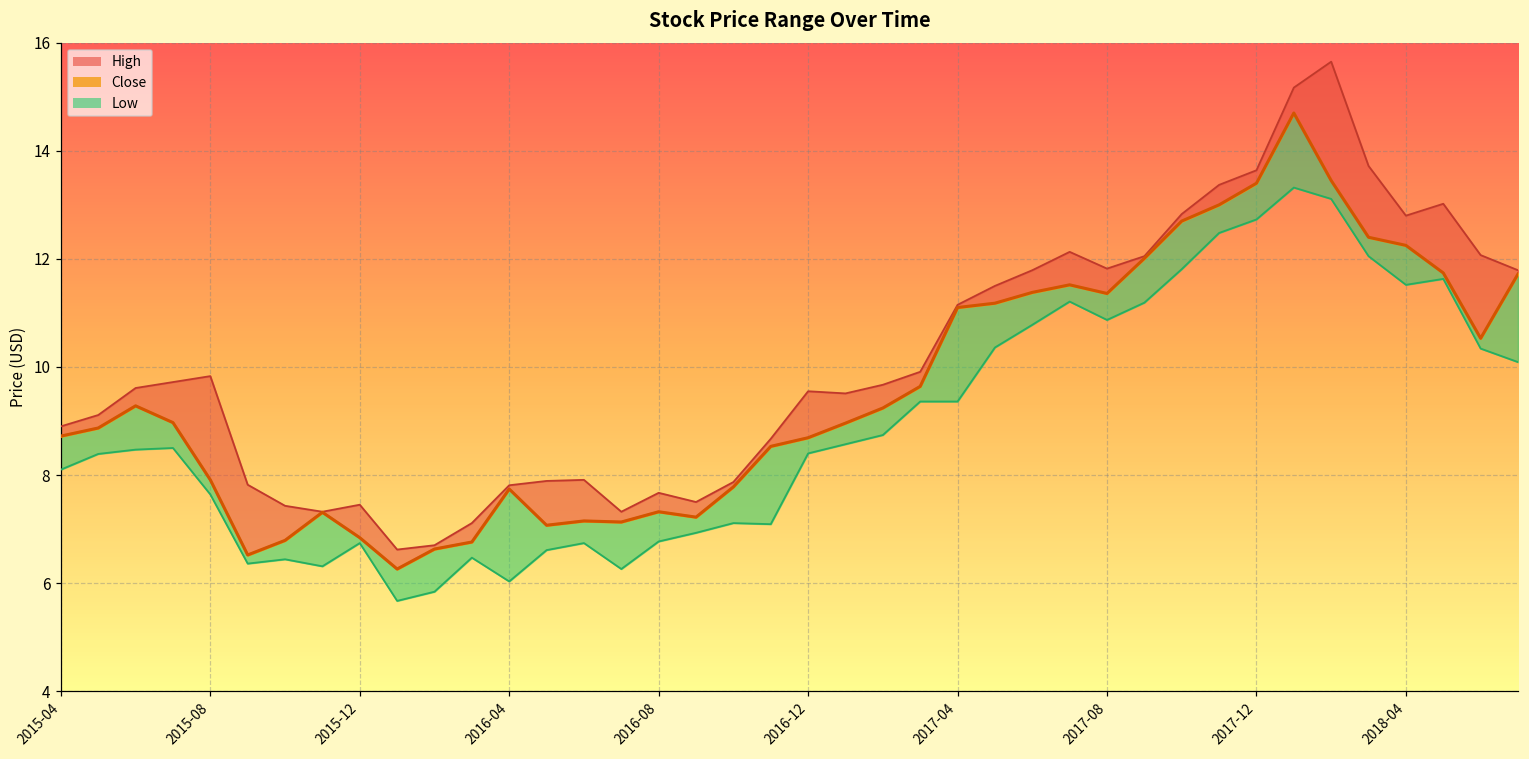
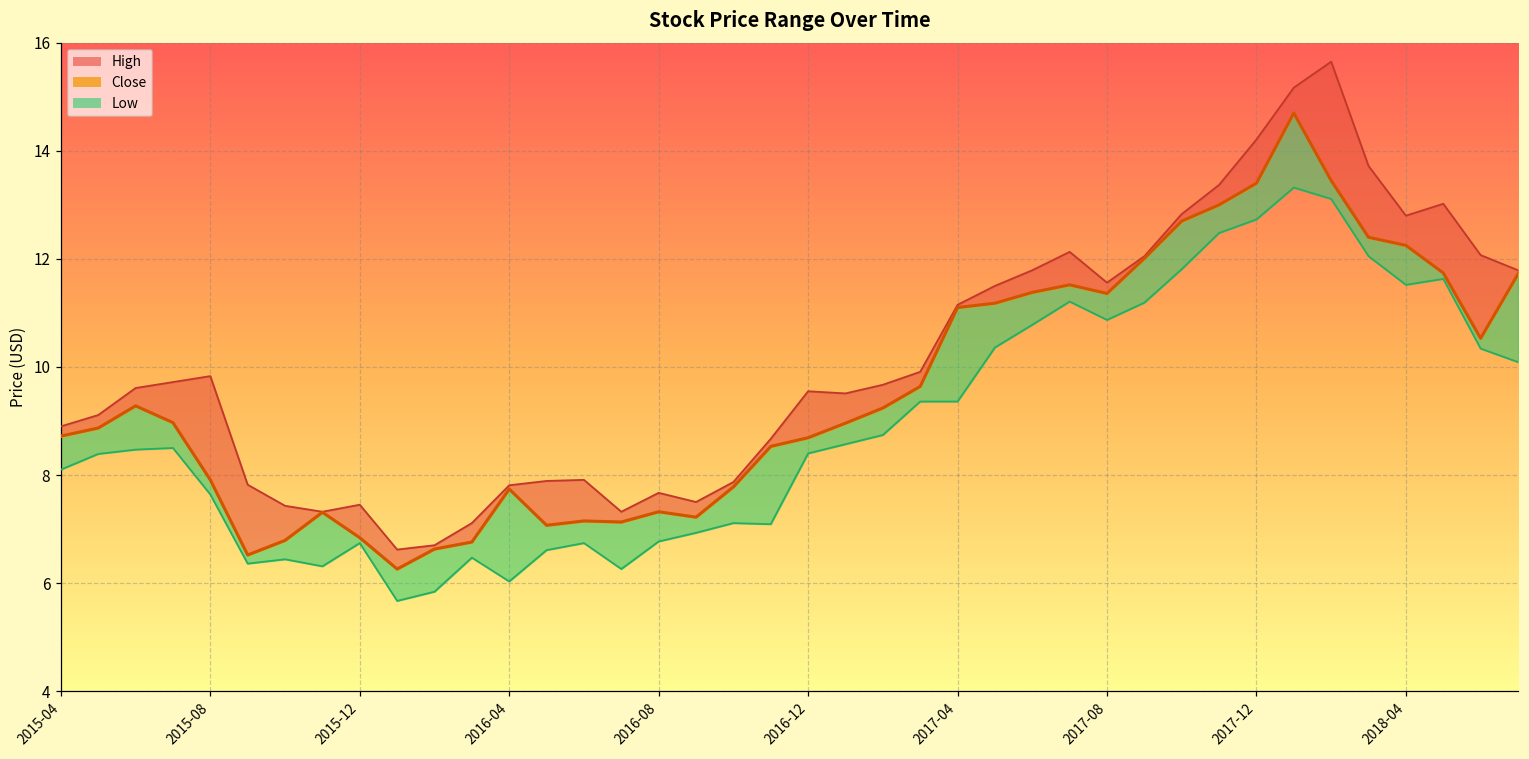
High, 2017-08: 11.8 -> 11.6
High, 2017-12: 13.6 -> 14.2
